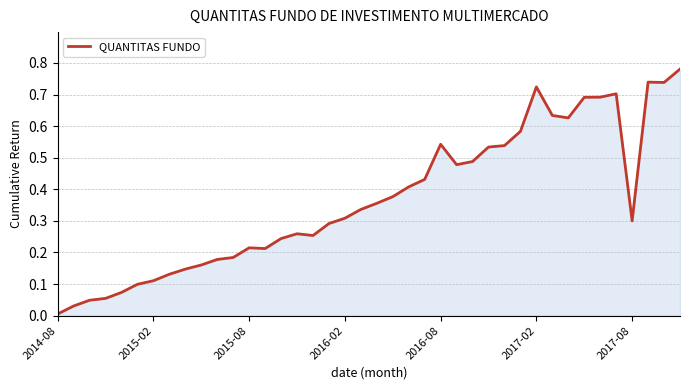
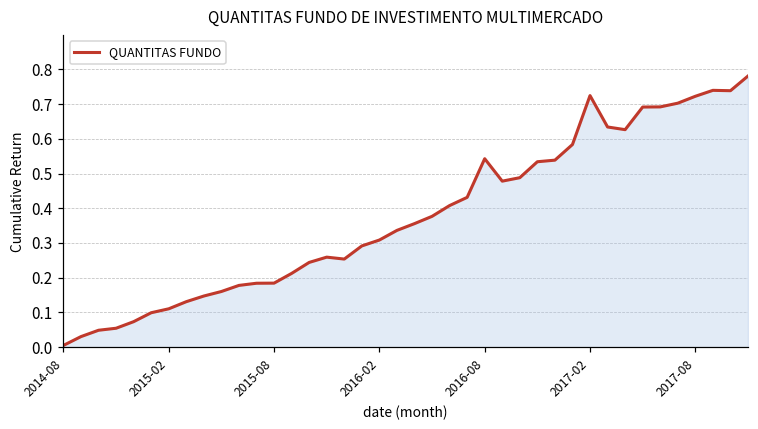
2015-08: 0.21 -> 0.18
2017-08: 0.30 -> 0.72
